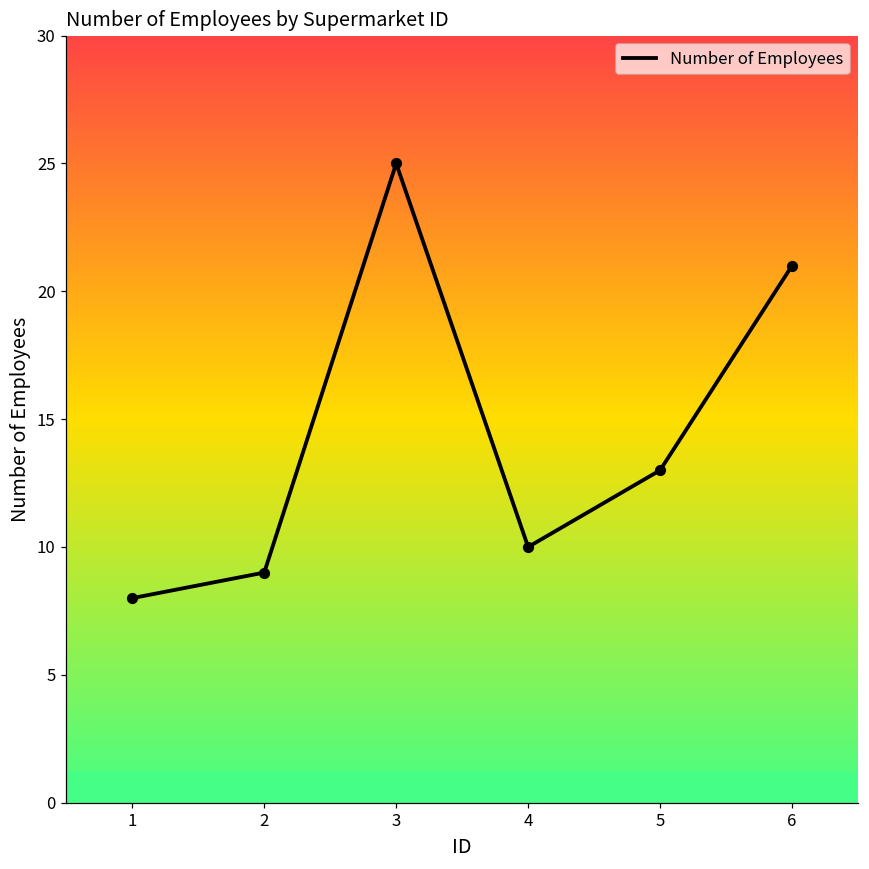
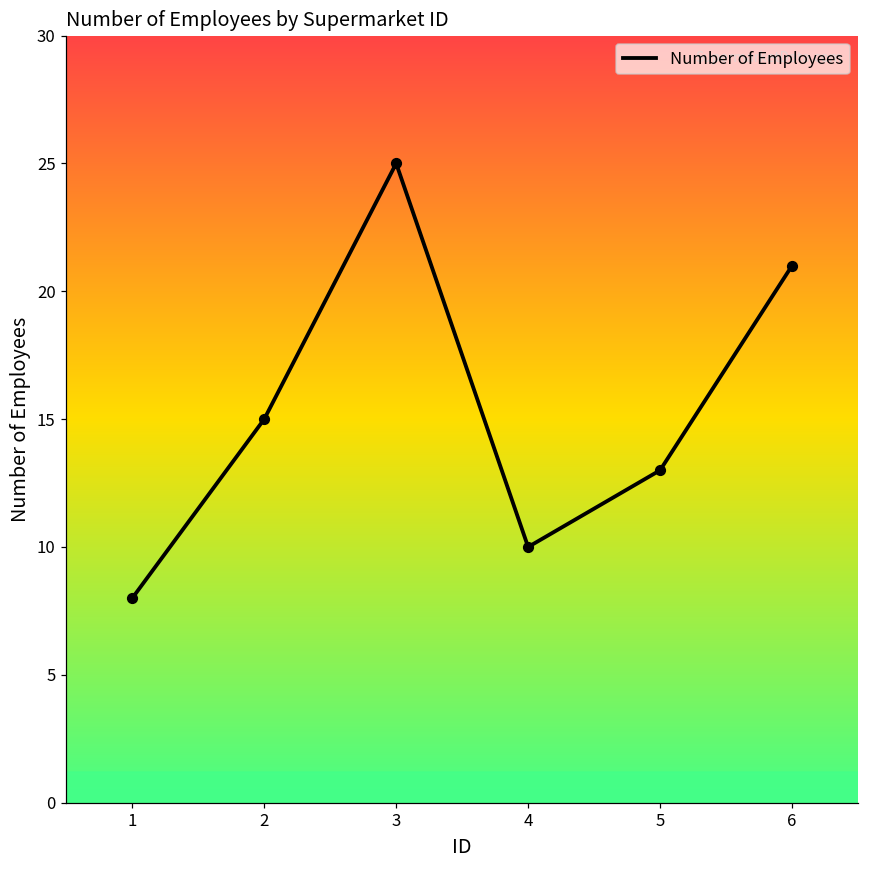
2: 9 -> 15
